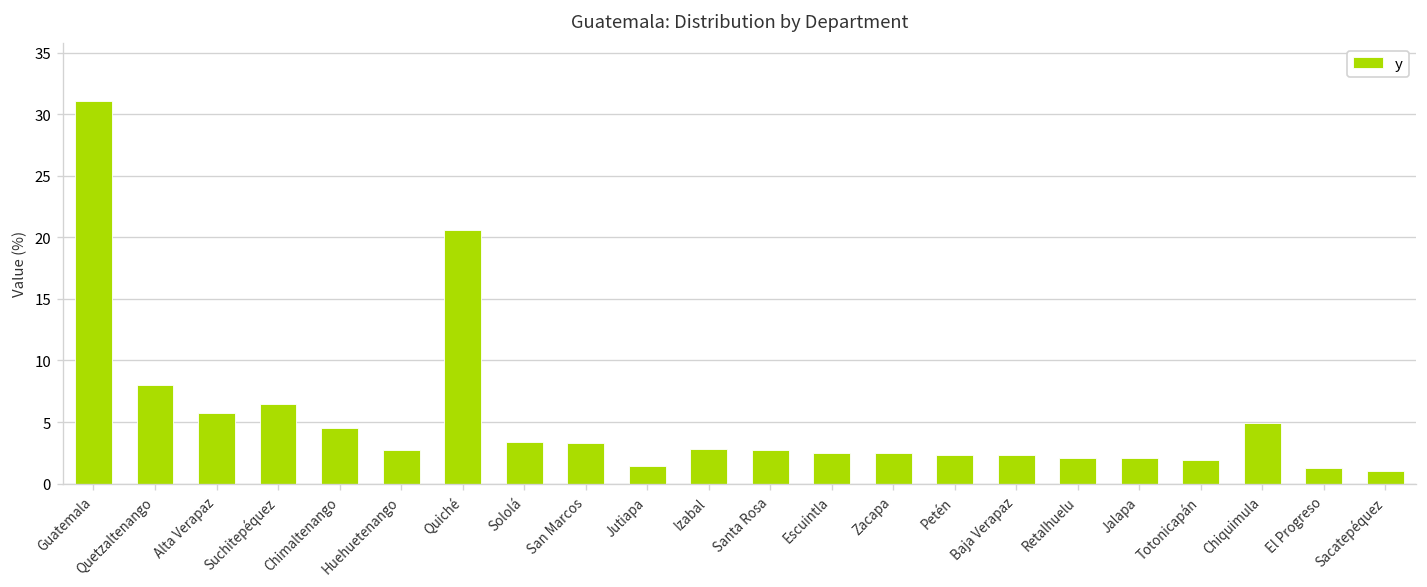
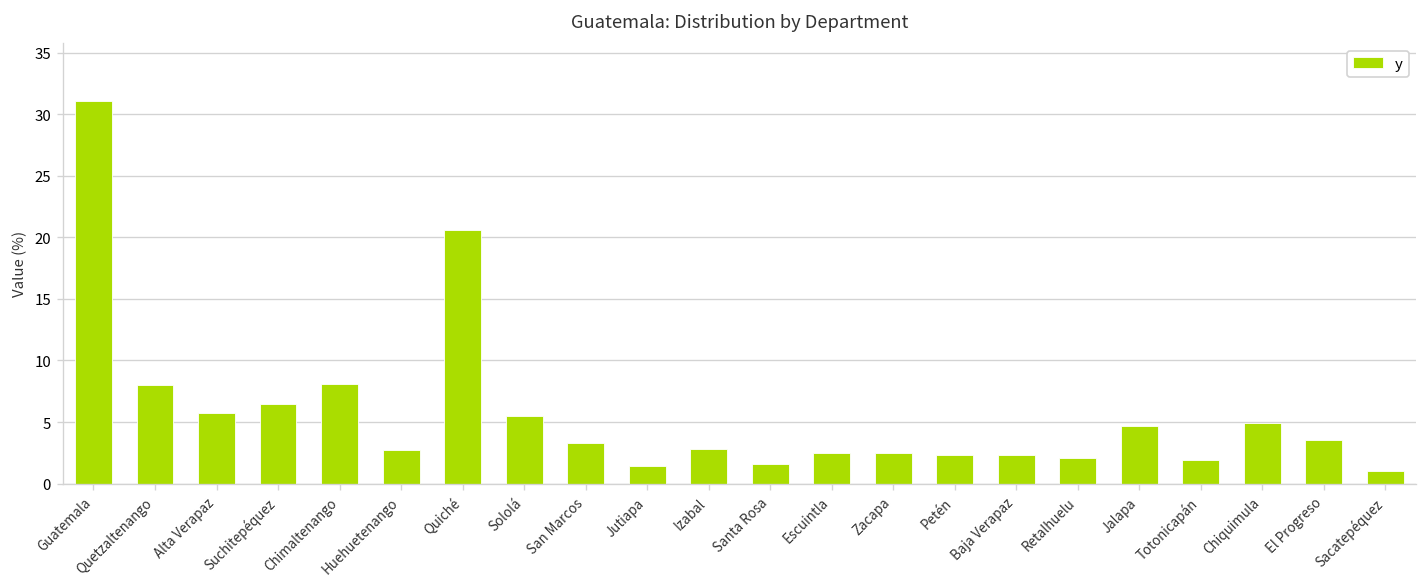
Chimaltenango: 4.5 -> 8.1
Sololá: 3.4 -> 5.5
Santa Rosa: 2.7 -> 1.6
Jalapa: 2.1 -> 4.7
El Progreso: 1.3 -> 3.5
